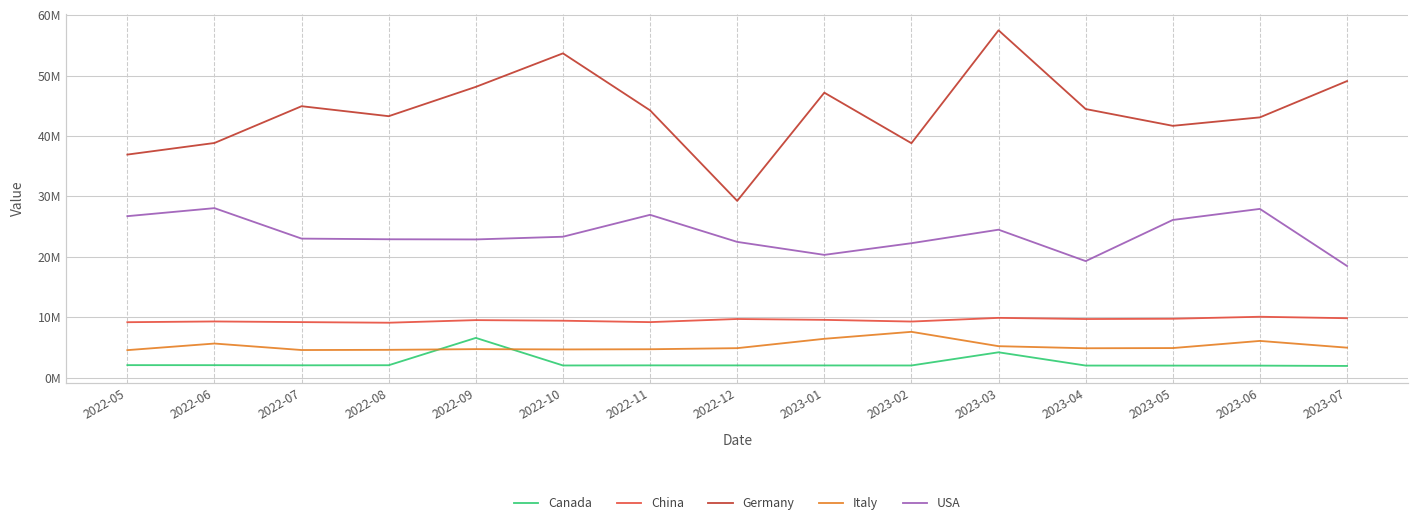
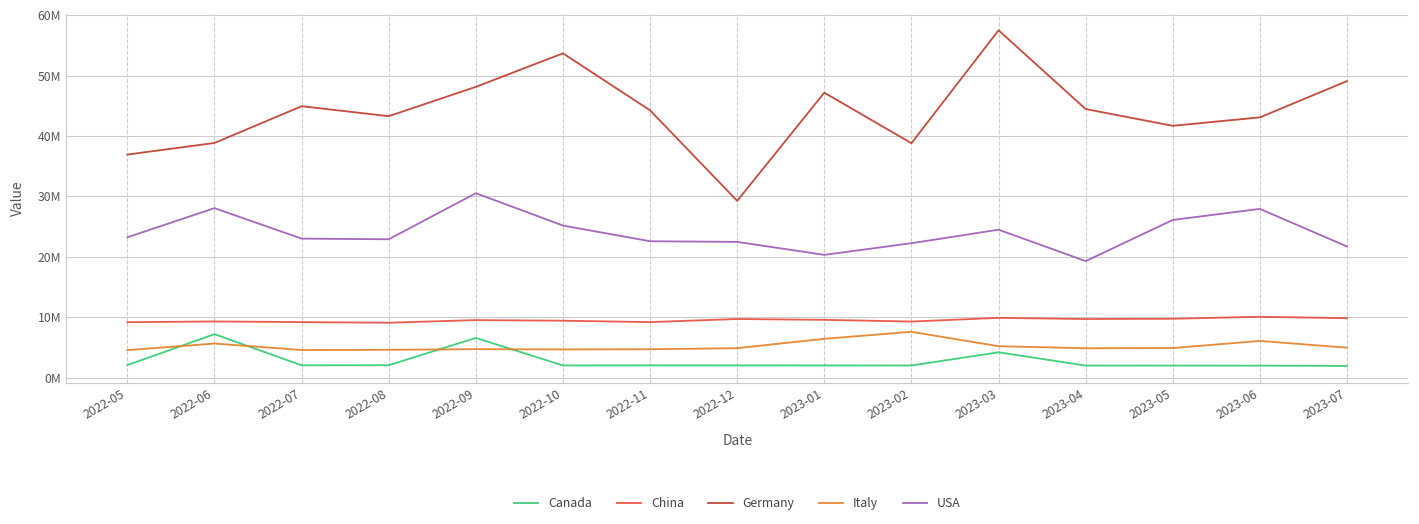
USA, 2022-05: 27000000 -> 23000000
Canada, 2022-06: 2000000 -> 7000000
USA, 2022-09: 23000000 -> 31000000
USA, 2022-10: 23000000 -> 25000000
USA, 2022-11: 27000000 -> 23000000
USA, 2023-07: 18000000 -> 22000000
